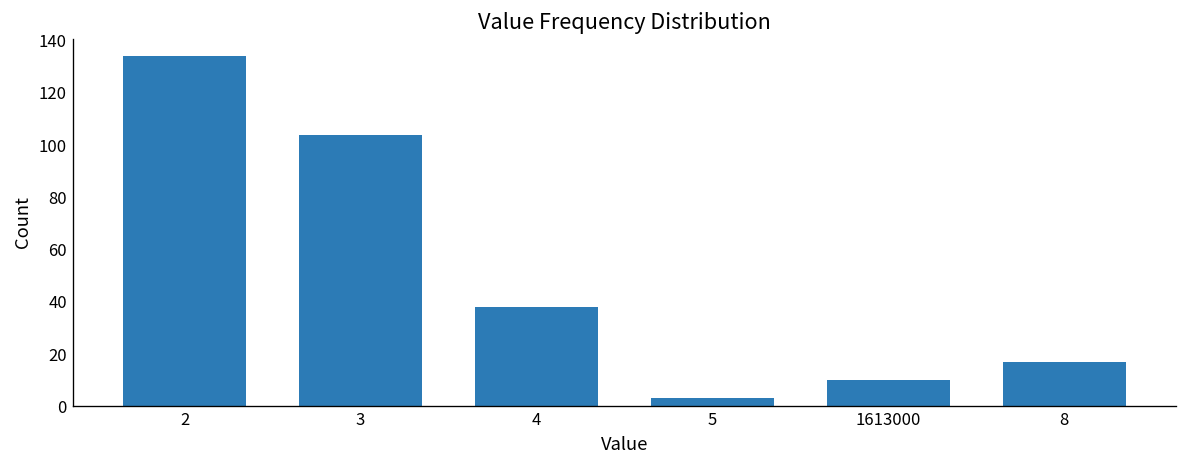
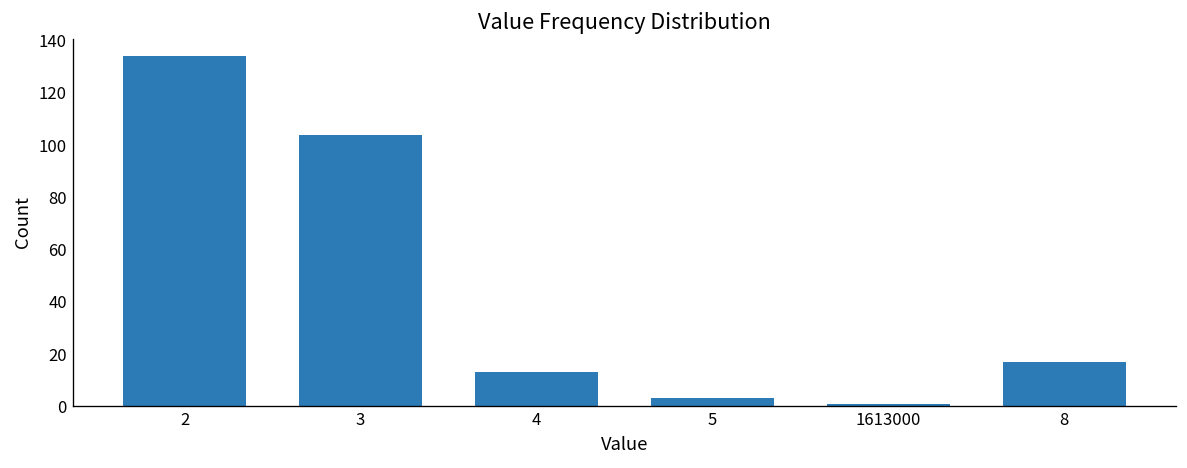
4: 38 -> 13
1613000: 10 -> 1
